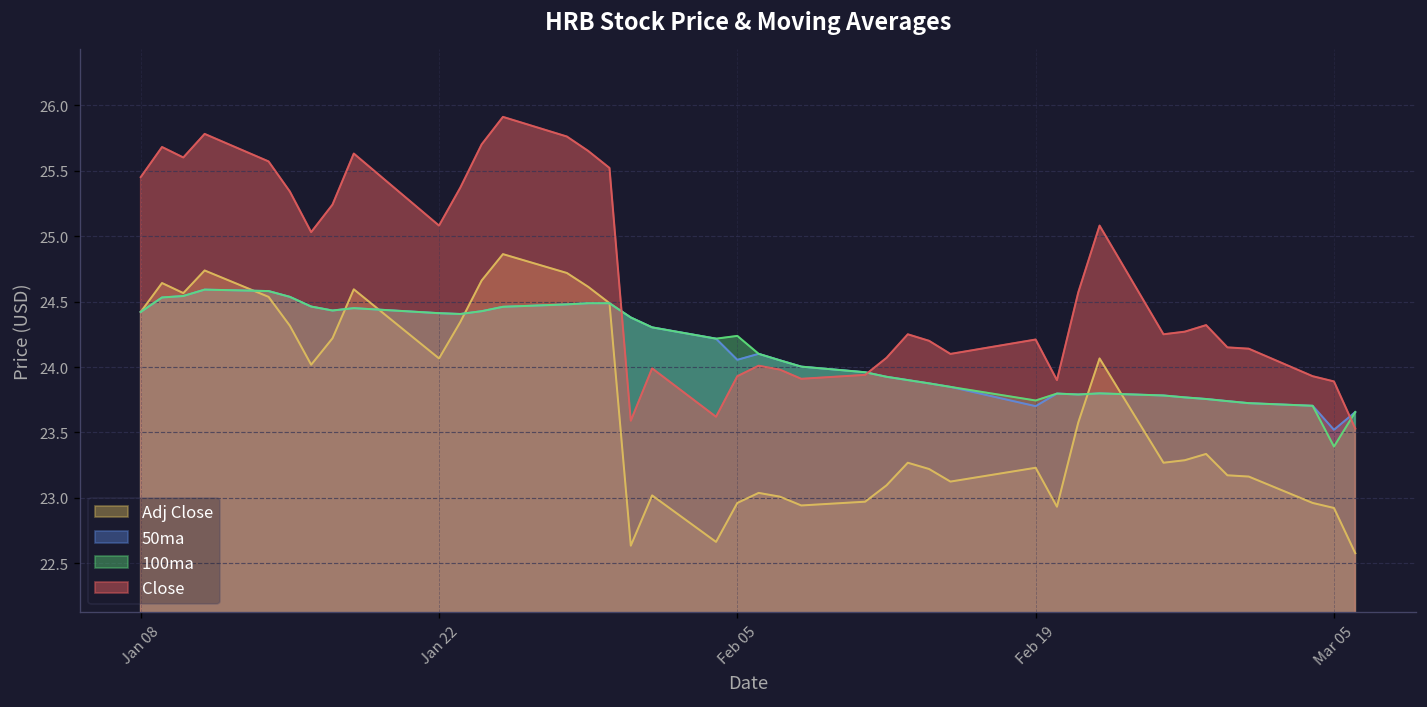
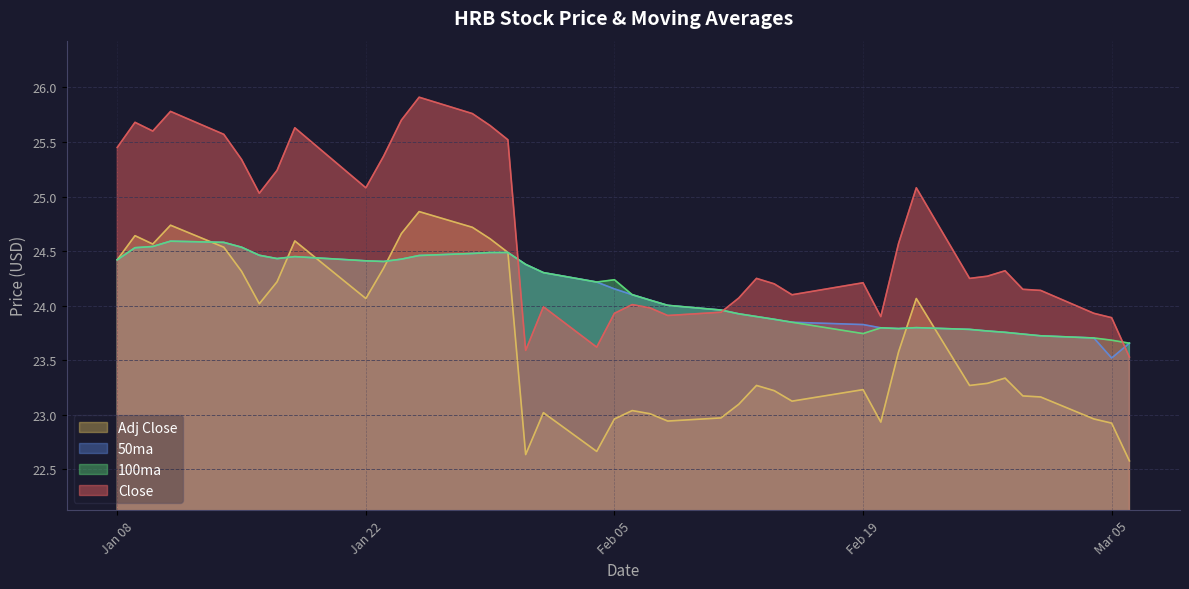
50ma, Feb 05: 24.06 -> 24.15
50ma, Feb 19: 23.70 -> 23.83
100ma, Mar 05: 23.39 -> 23.68
